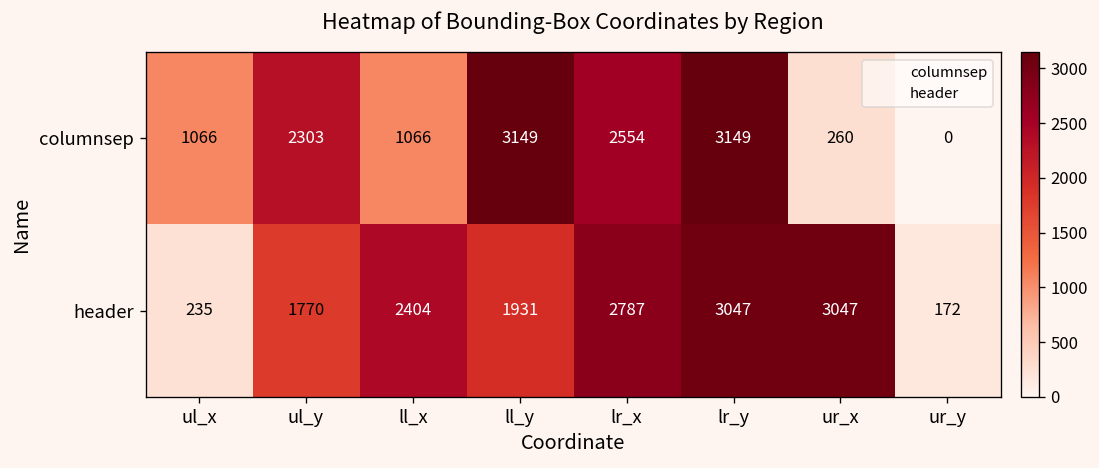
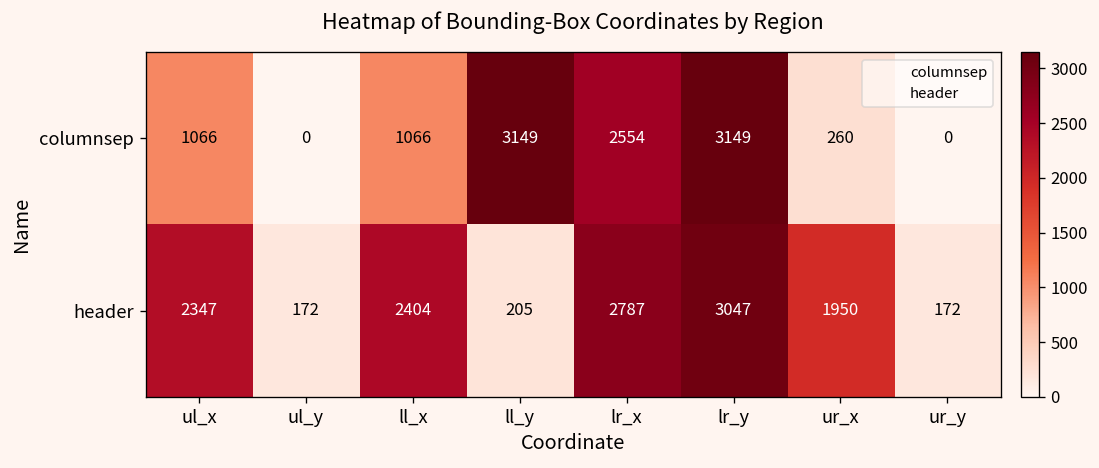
columnsep, ul_y: 2303 -> 0
header, ul_x: 235 -> 2347
header, ul_y: 1770 -> 172
header, ll_y: 1931 -> 205
header, ur_x: 3047 -> 1950
